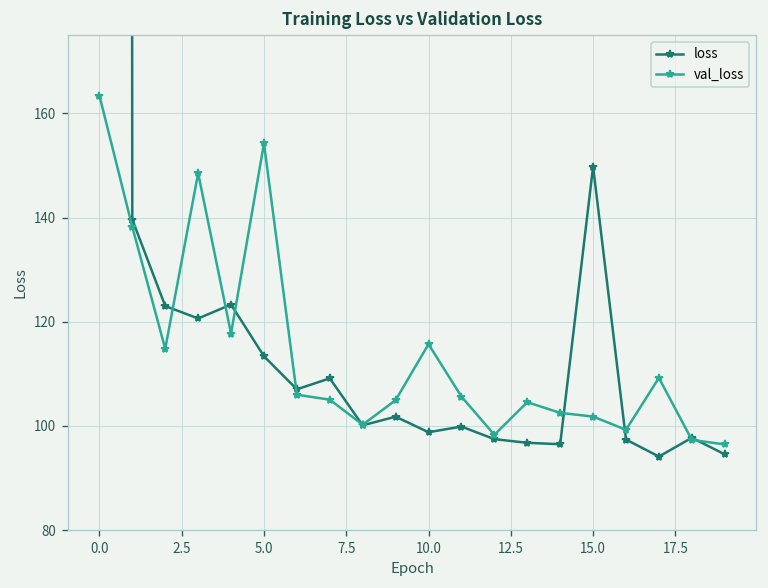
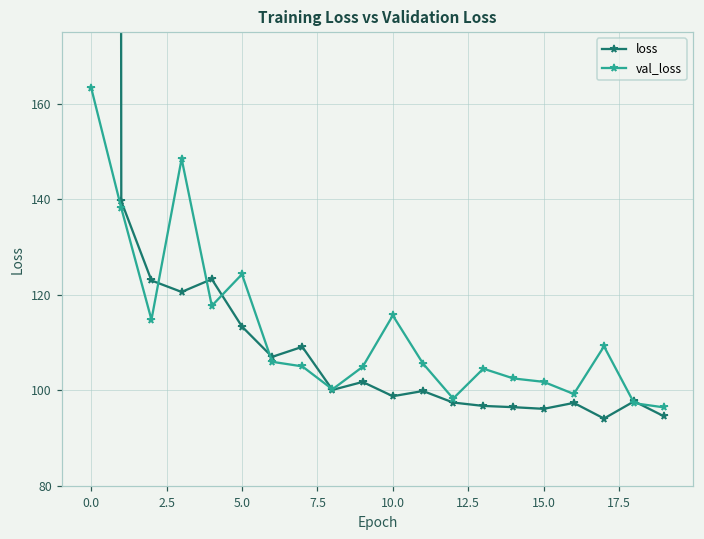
val_loss, 5.0: 154 -> 124
loss, 15.0: 150 -> 96
